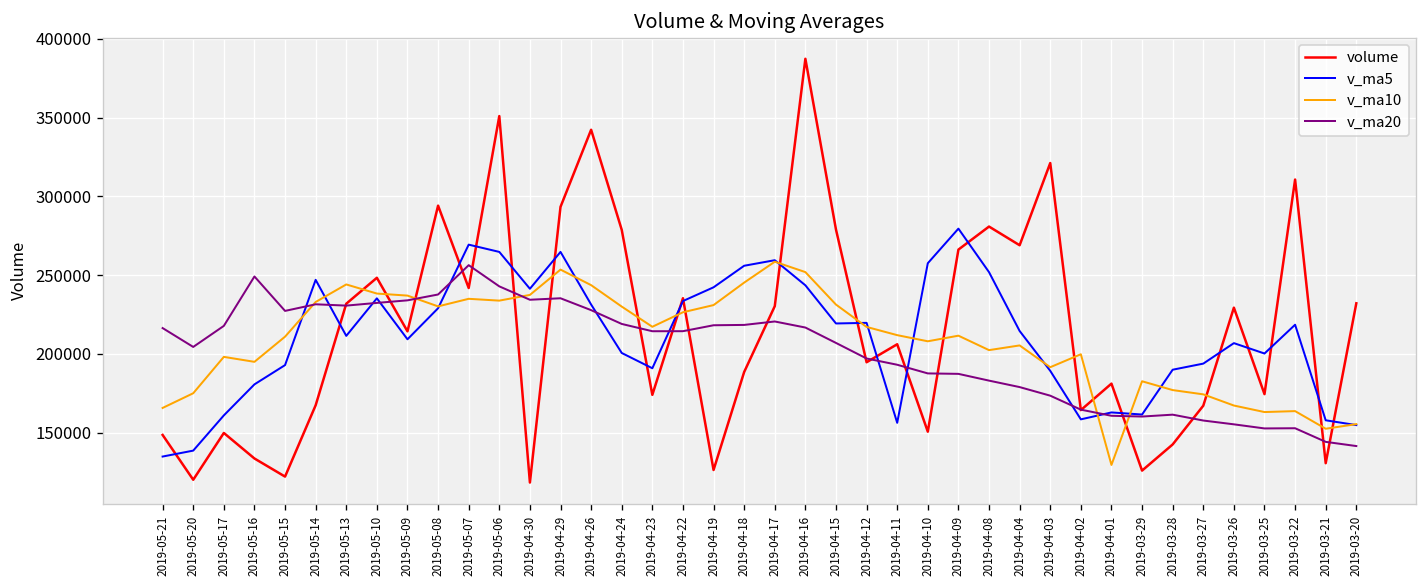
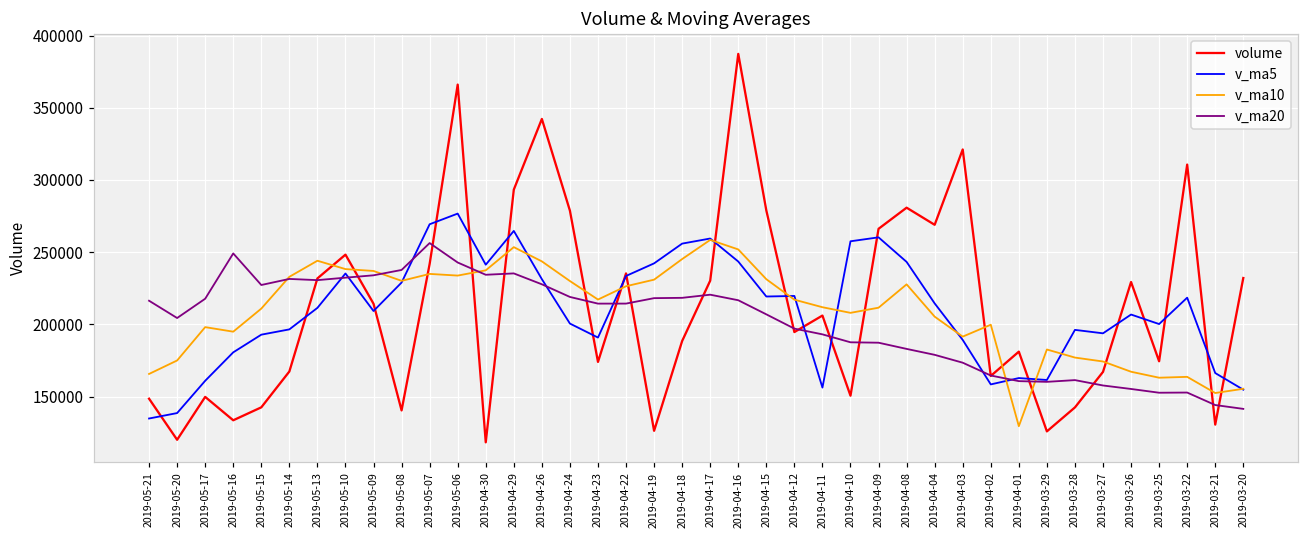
volume, 2019-05-15: 122000 -> 143000
v_ma5, 2019-05-14: 247000 -> 197000
volume, 2019-05-08: 294000 -> 141000
volume, 2019-05-06: 351000 -> 366000
v_ma5, 2019-05-06: 265000 -> 277000
v_ma5, 2019-04-09: 280000 -> 260000
v_ma5, 2019-04-08: 252000 -> 243000
v_ma10, 2019-04-08: 202000 -> 228000
v_ma5, 2019-03-28: 190000 -> 196000
v_ma5, 2019-03-21: 158000 -> 166000
